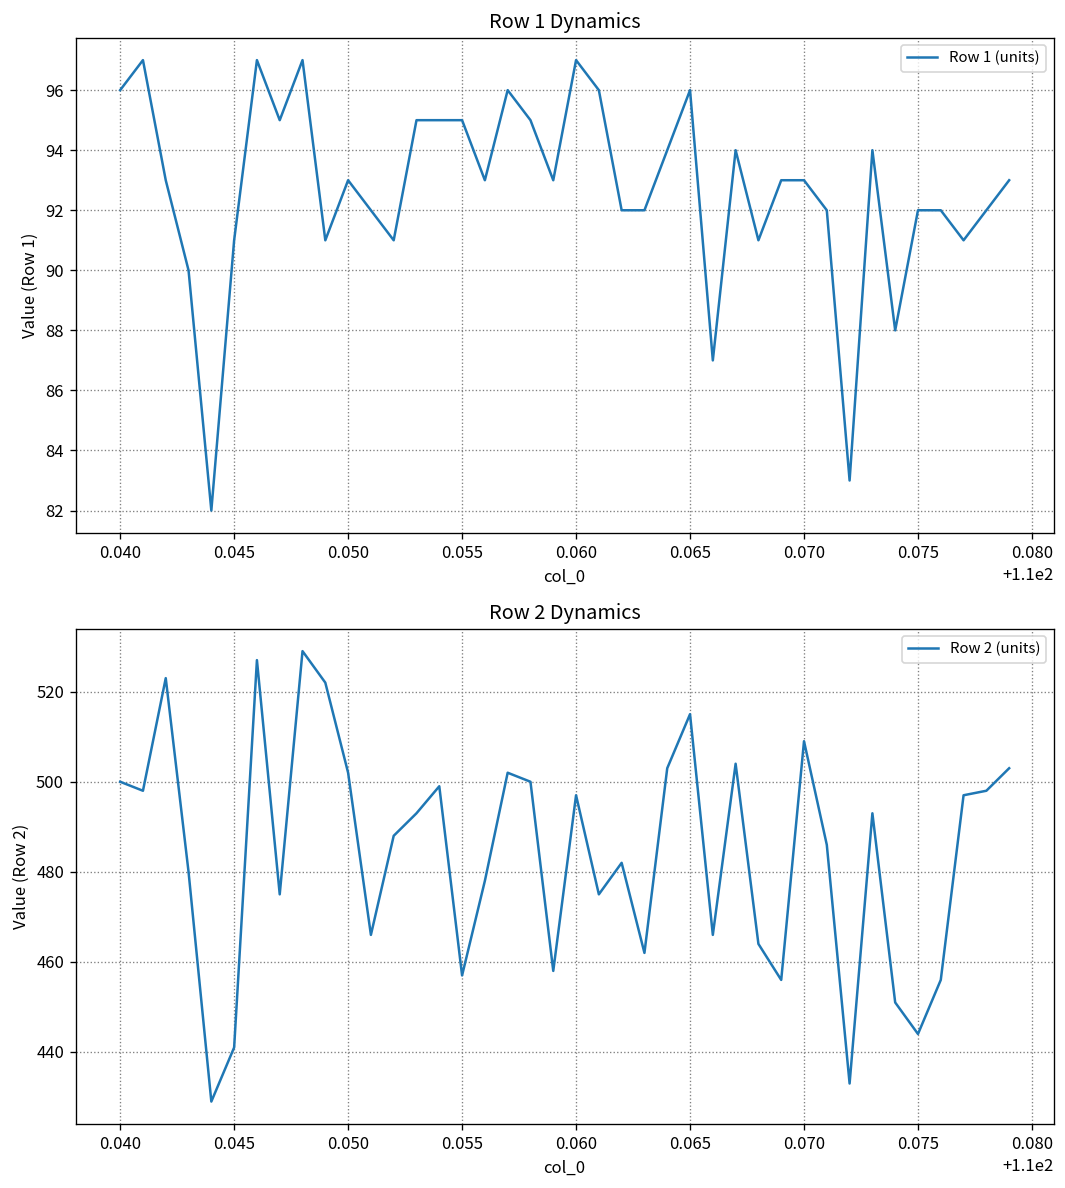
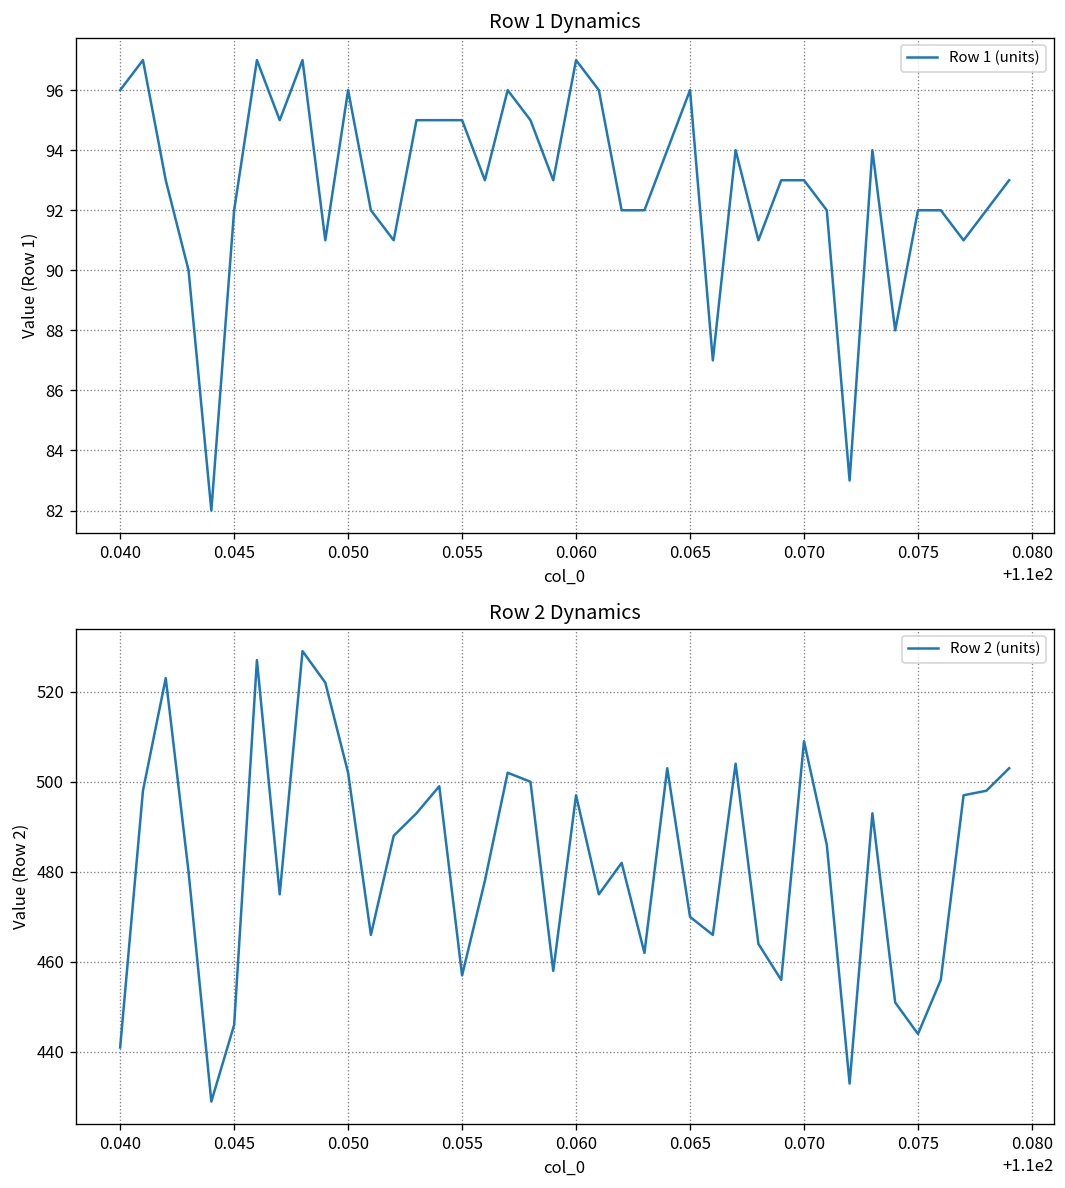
Row 1 Dynamics, 0.045: 91 -> 92
Row 1 Dynamics, 0.050: 93 -> 96
Row 2 Dynamics, 0.040: 500 -> 441
Row 2 Dynamics, 0.045: 441 -> 446
Row 2 Dynamics, 0.065: 515 -> 470
